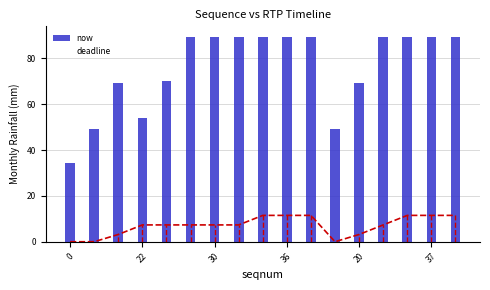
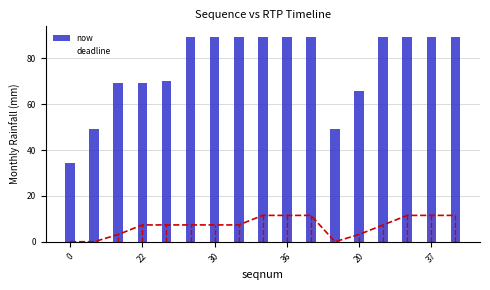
now, 22: 54 -> 69
now, 20: 69 -> 66
